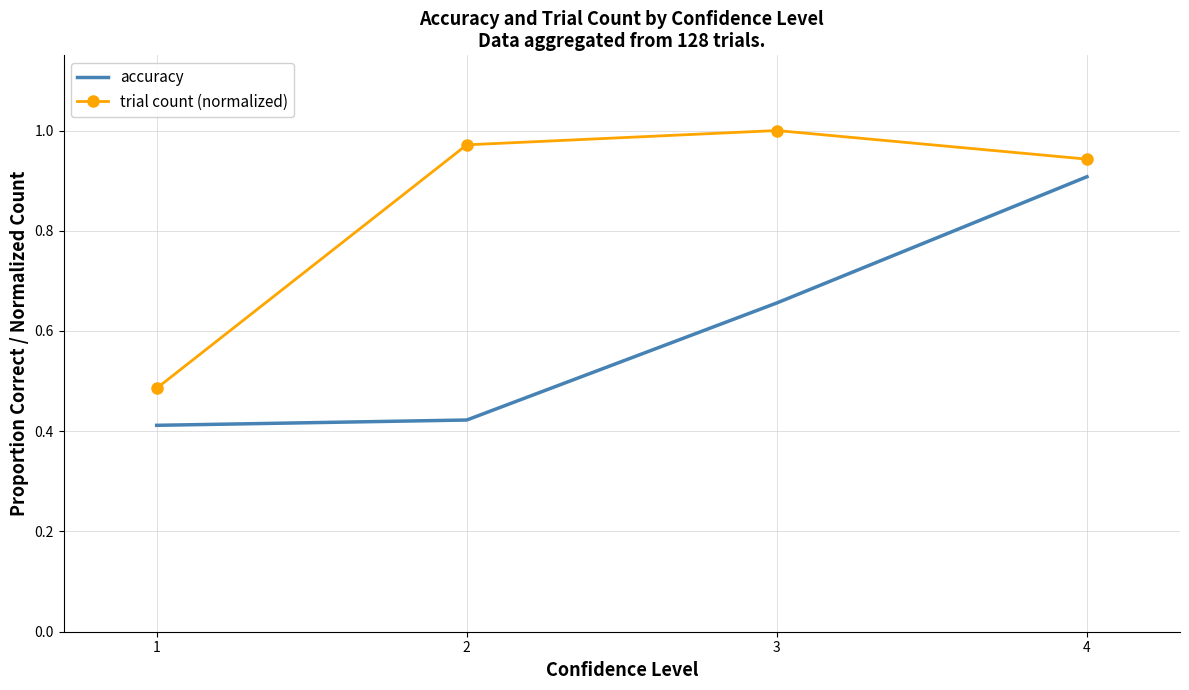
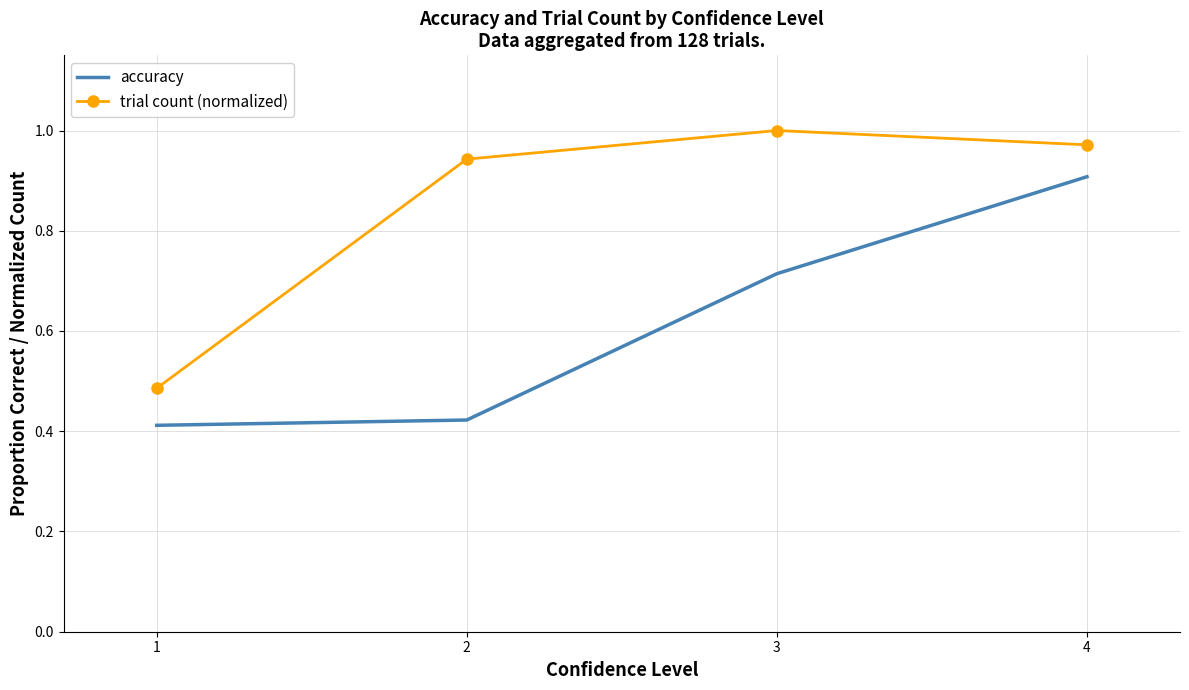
trial count (normalized), 2: 0.97 -> 0.94
accuracy, 3: 0.66 -> 0.71
trial count (normalized), 4: 0.94 -> 0.97
